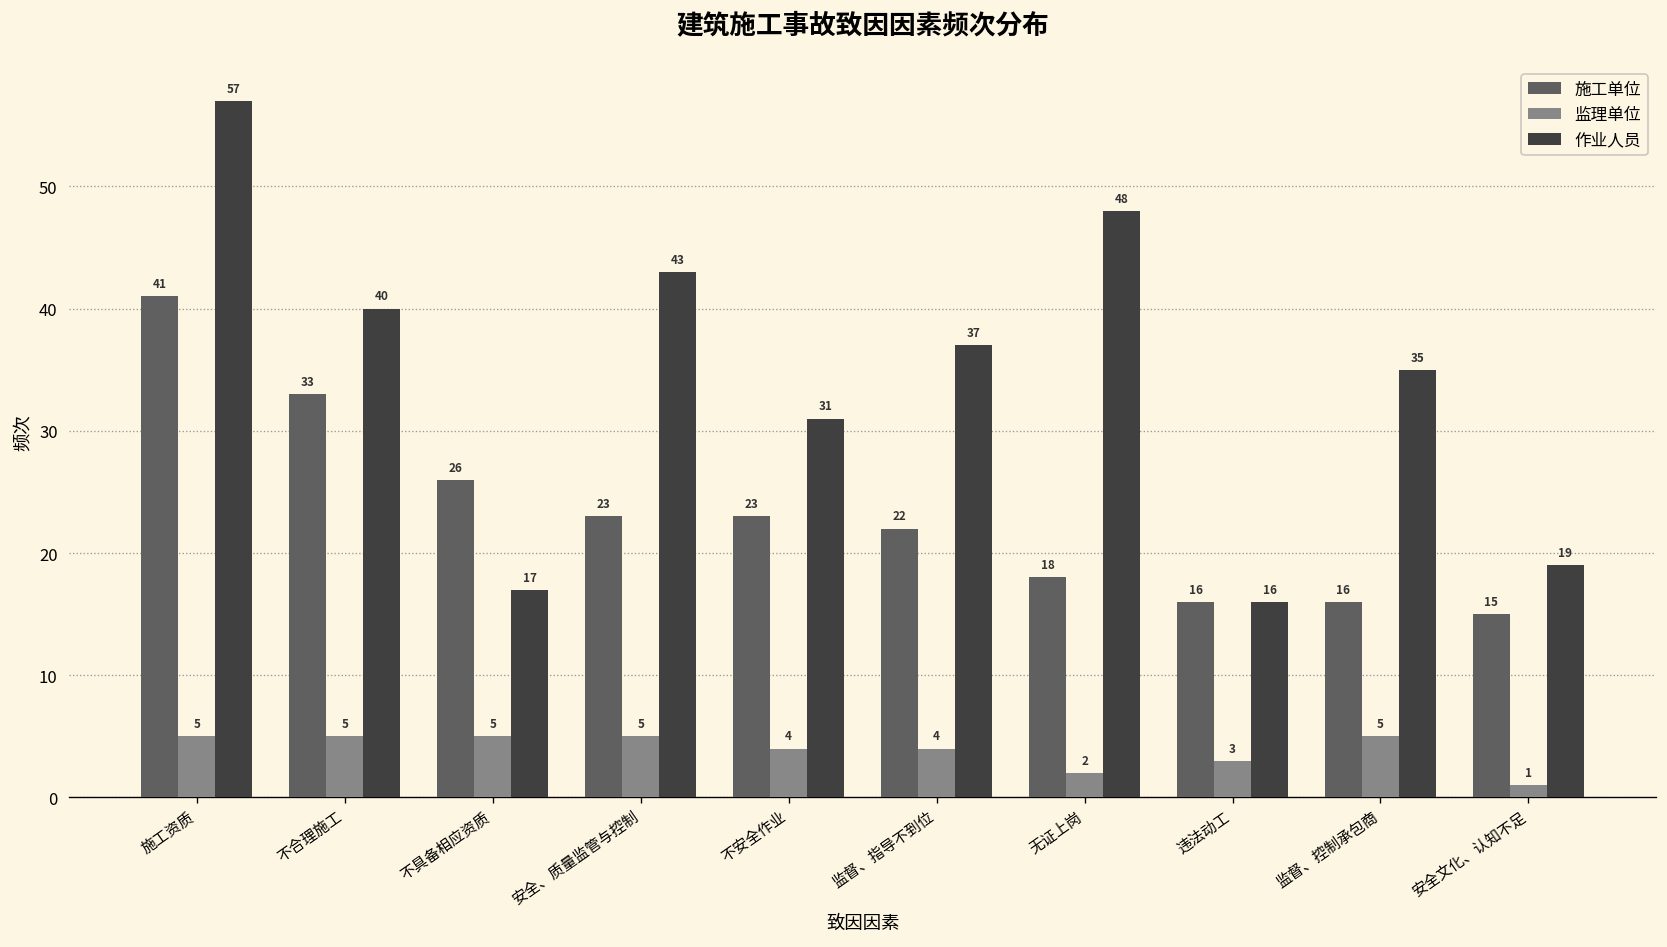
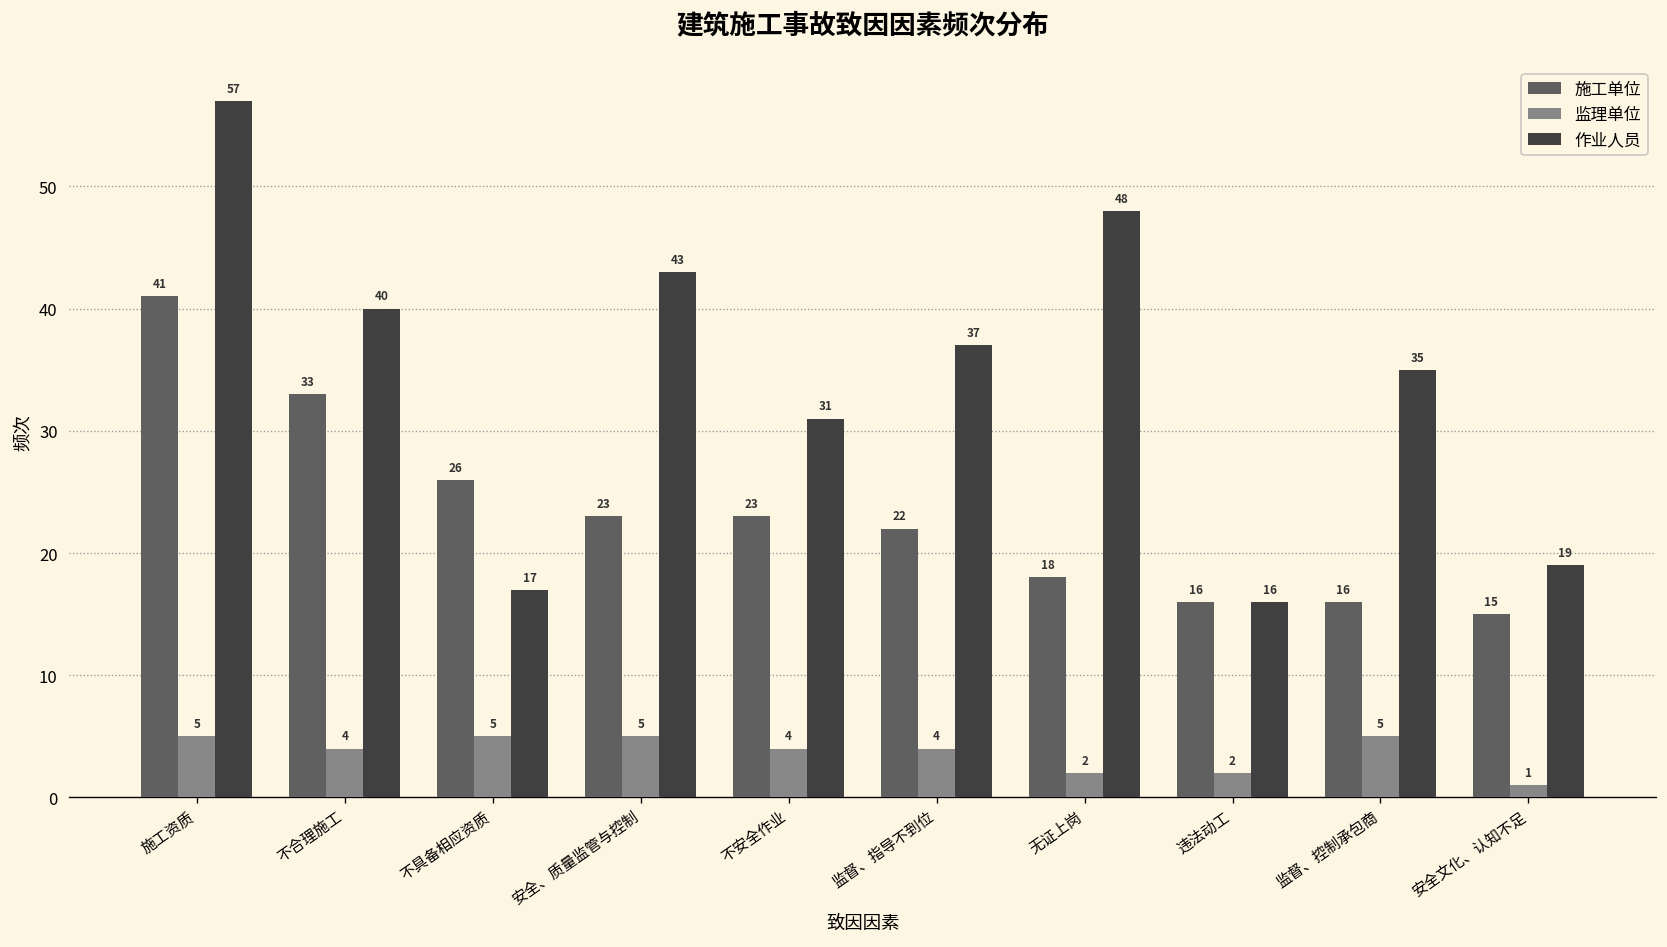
监理单位, 不合理施工: 5 -> 4
监理单位, 违法动工: 3 -> 2
